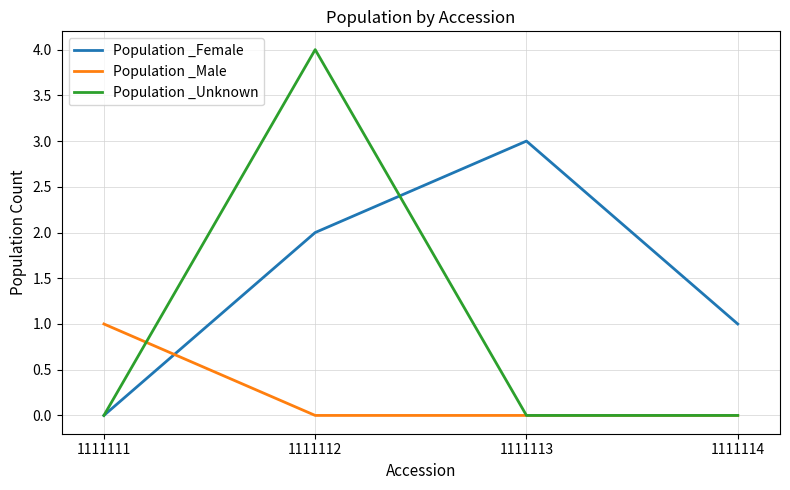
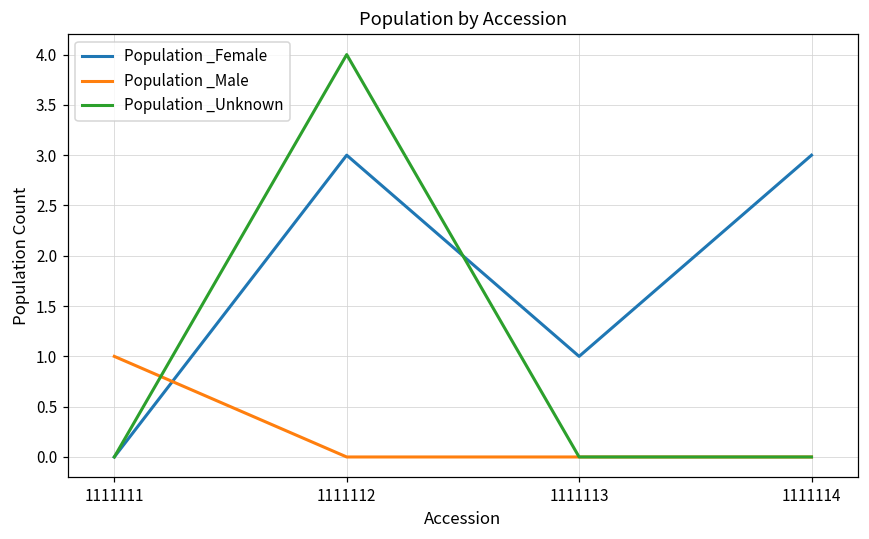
Population _Female, 1111112: 2 -> 3
Population _Female, 1111113: 3 -> 1
Population _Female, 1111114: 1 -> 3
